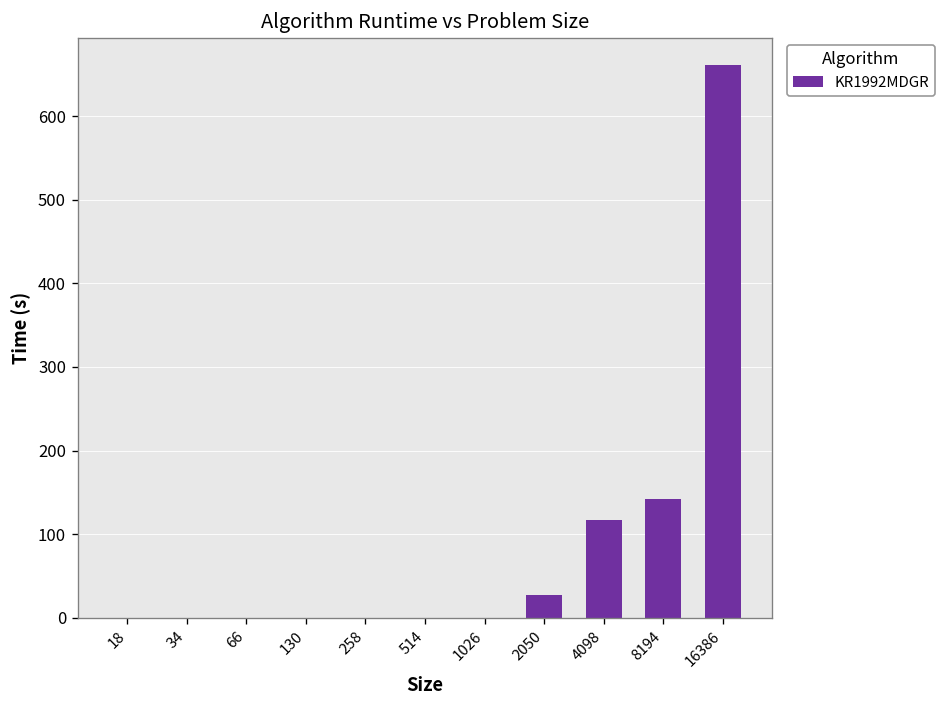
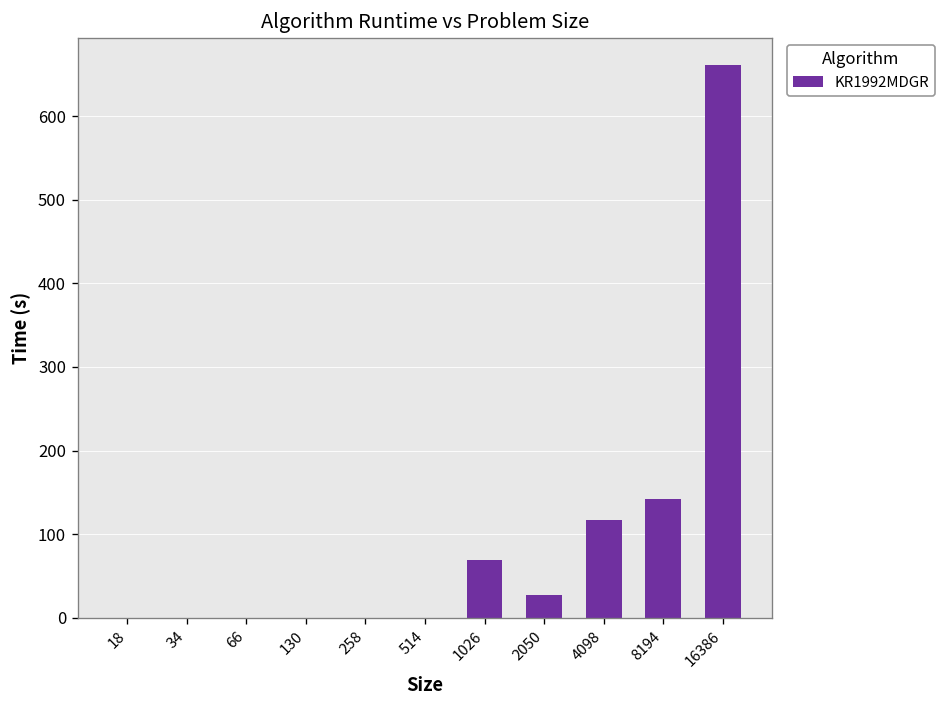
1026: 0 -> 70
